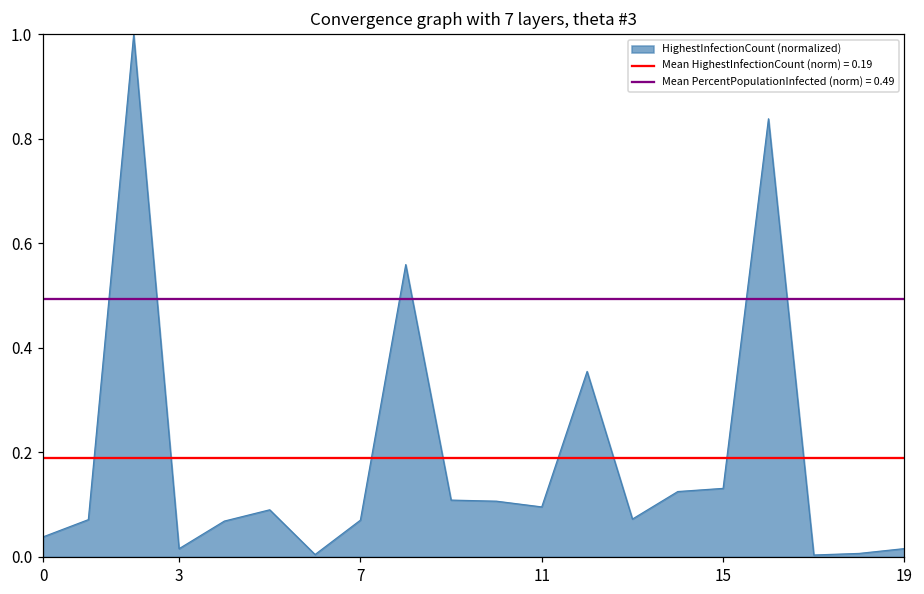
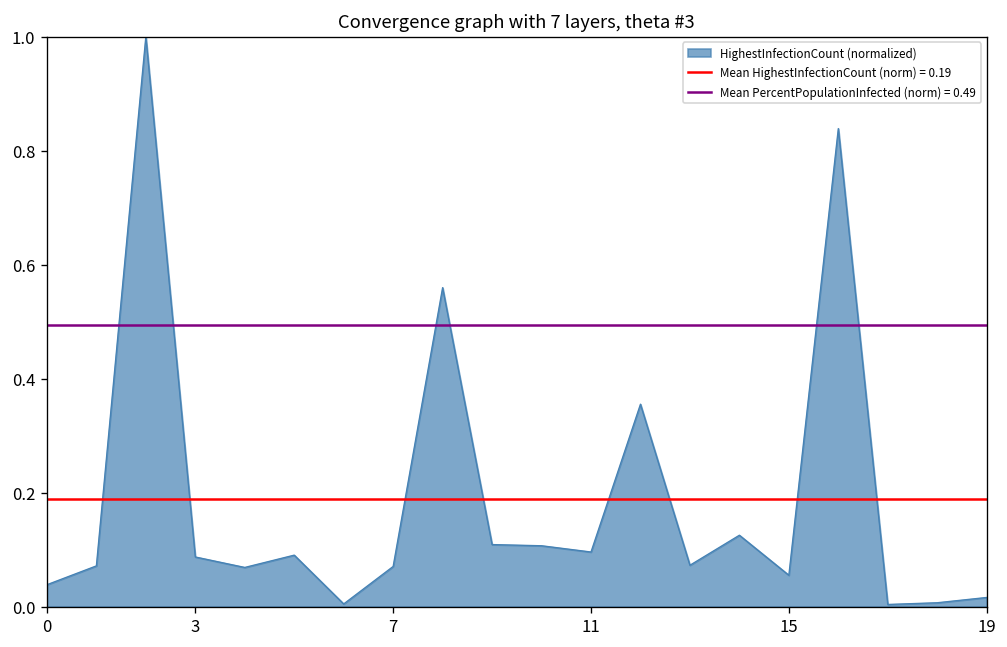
3: 0.02 -> 0.09
15: 0.13 -> 0.05
